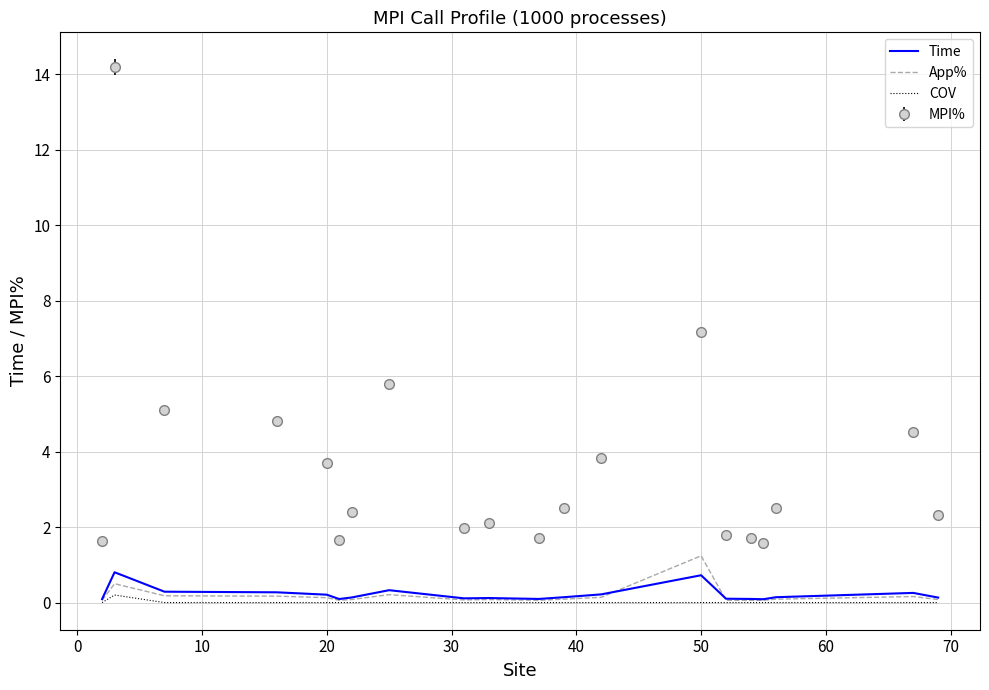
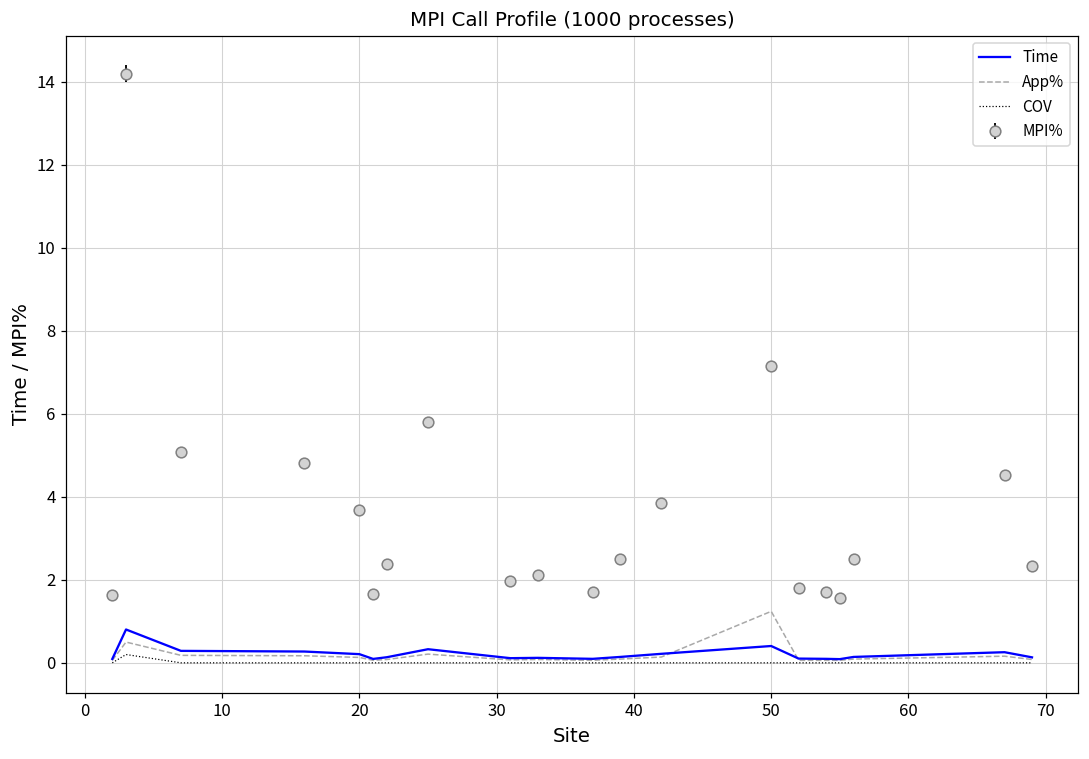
Time, 50: 0.7 -> 0.4
